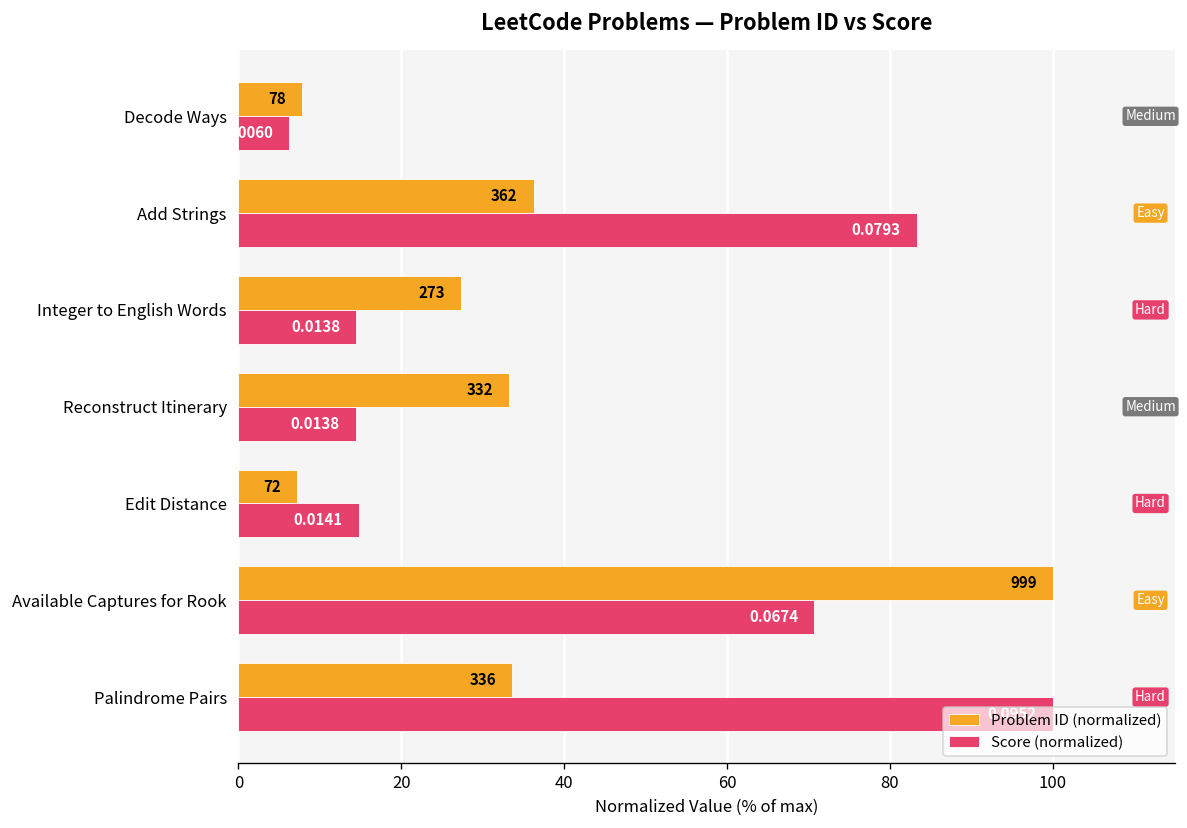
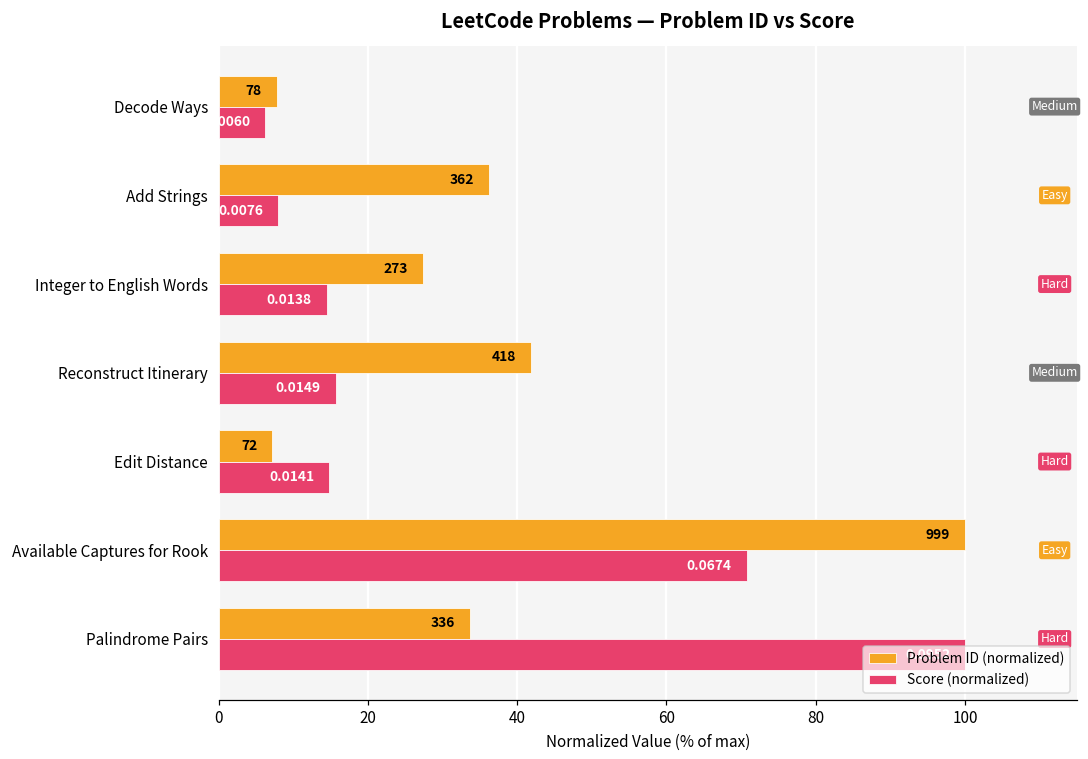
Score (normalized), Add Strings: 0.0793 -> 0.0076
Problem ID (normalized), Reconstruct Itinerary: 332 -> 418
Score (normalized), Reconstruct Itinerary: 0.0138 -> 0.0149
